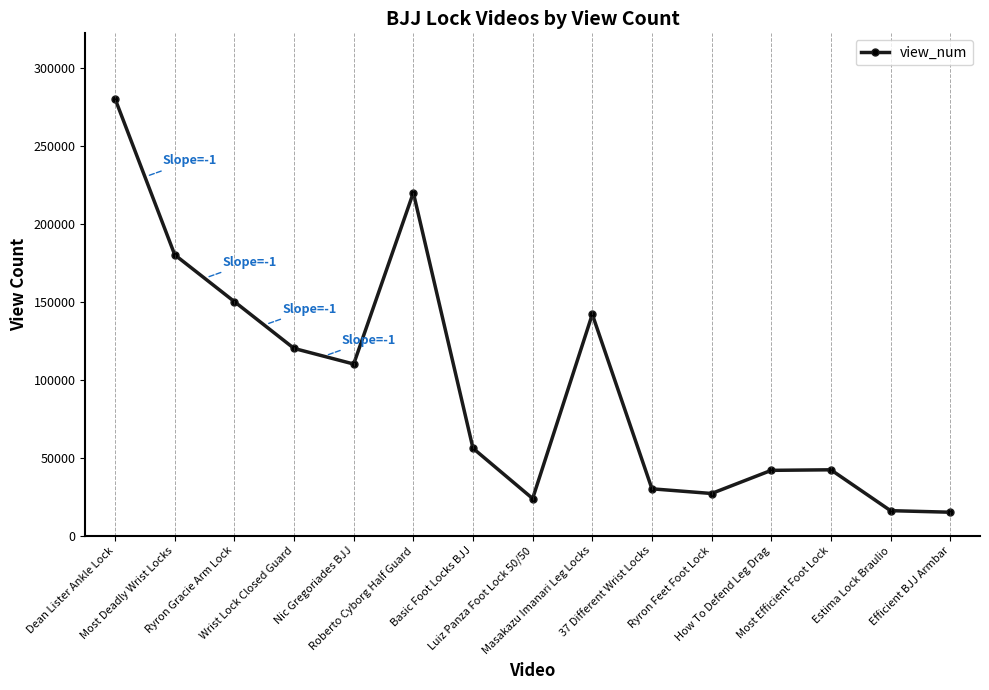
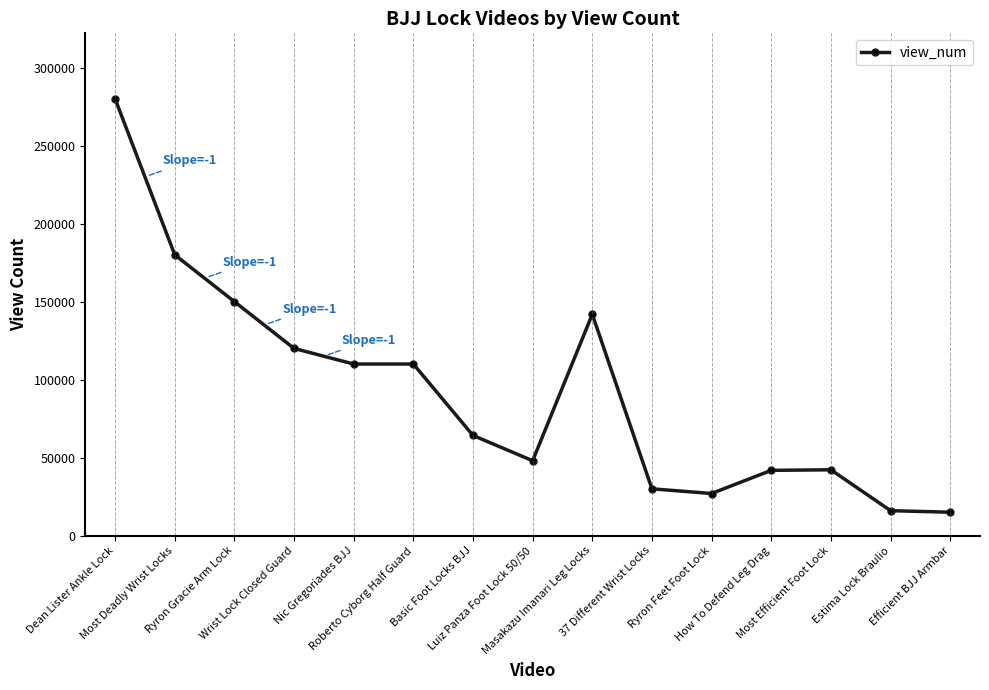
Roberto Cyborg Half Guard: 220000 -> 110000
Basic Foot Locks BJJ: 56000 -> 64000
Luiz Panza Foot Lock 50/50: 24000 -> 48000
